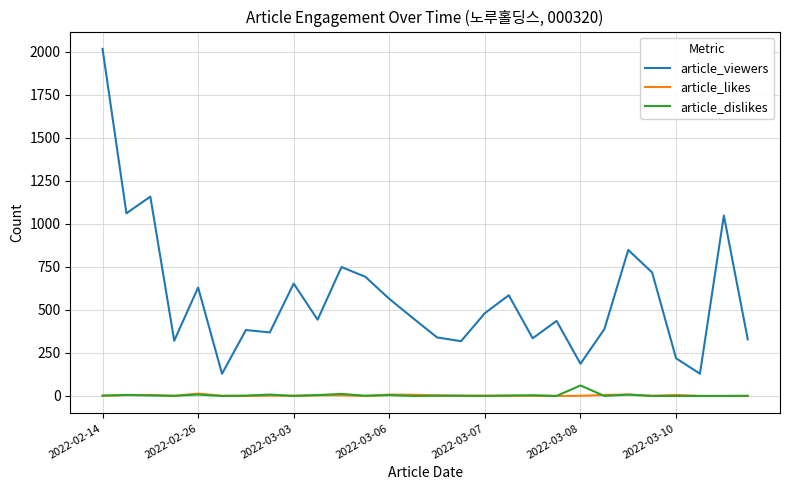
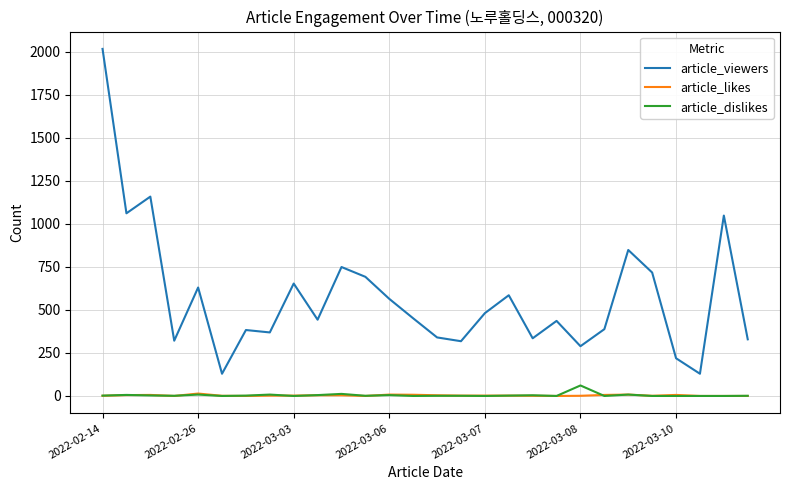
article_viewers, 2022-03-08: 190 -> 290
